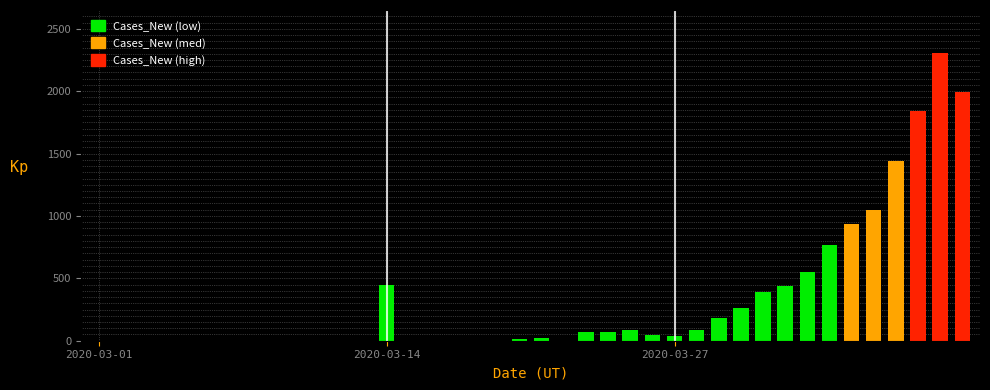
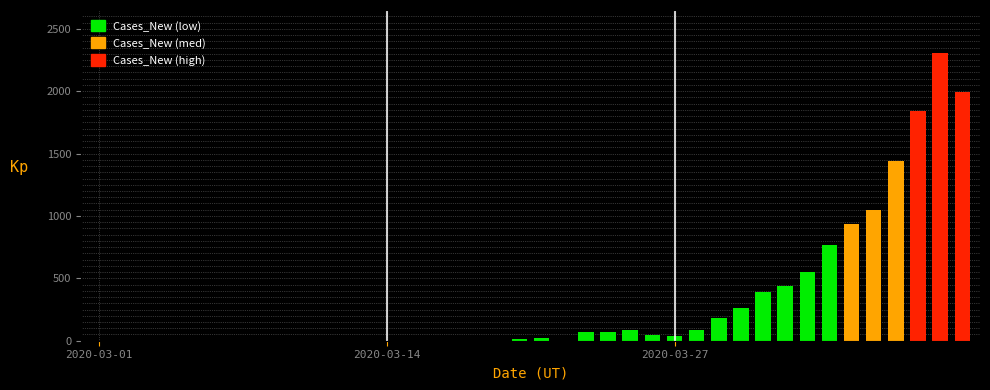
2020-03-14: 450 -> 0
